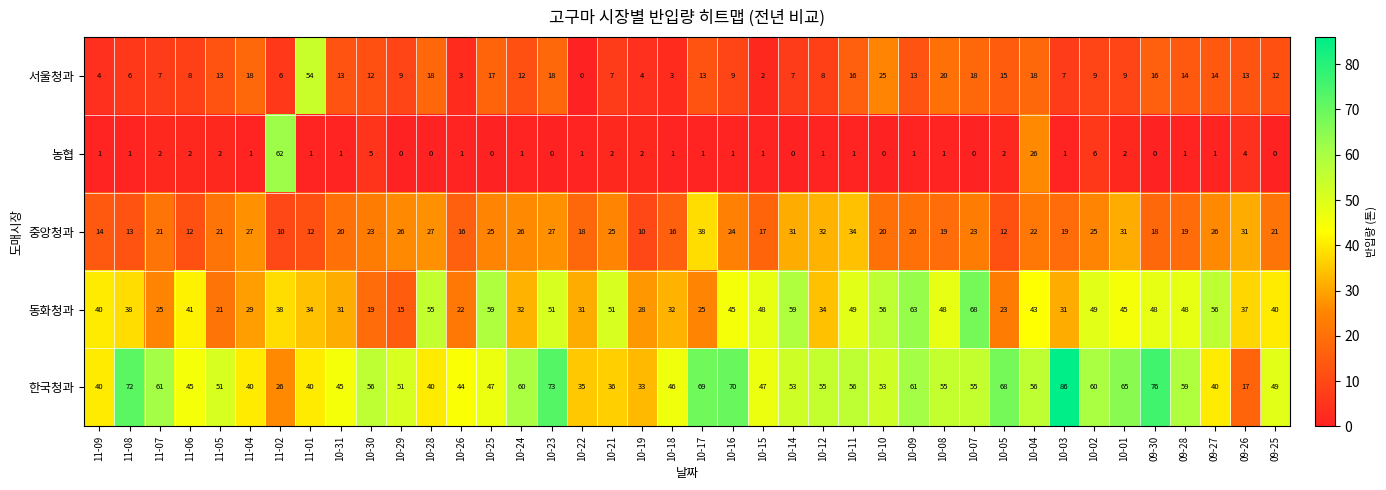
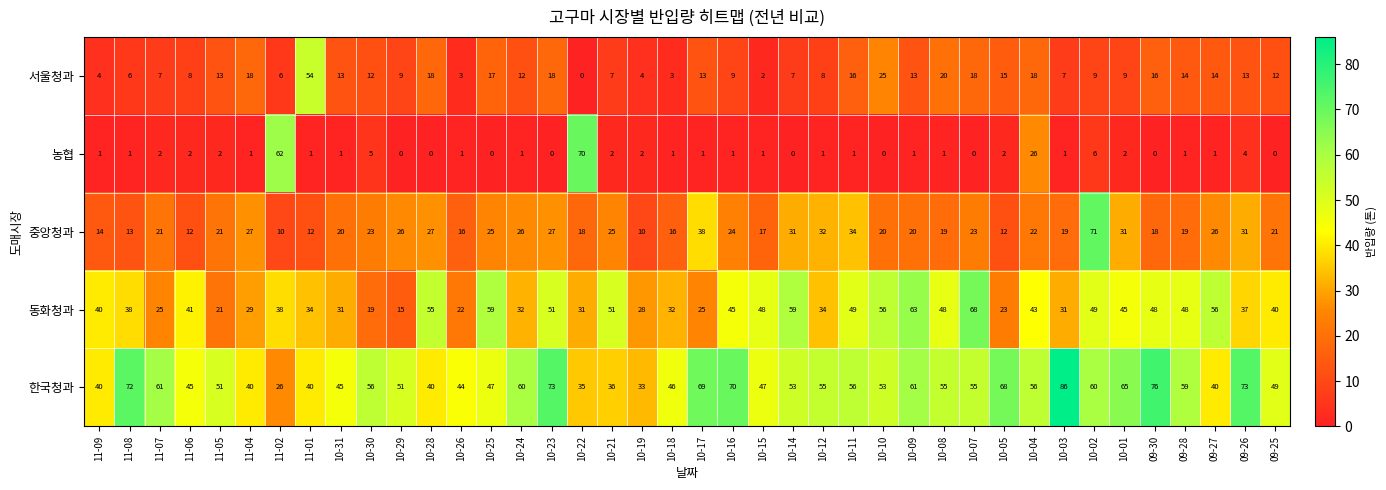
농협, 10-22: 1 -> 70
중앙청과, 10-02: 25 -> 71
한국청과, 09-26: 17 -> 73
